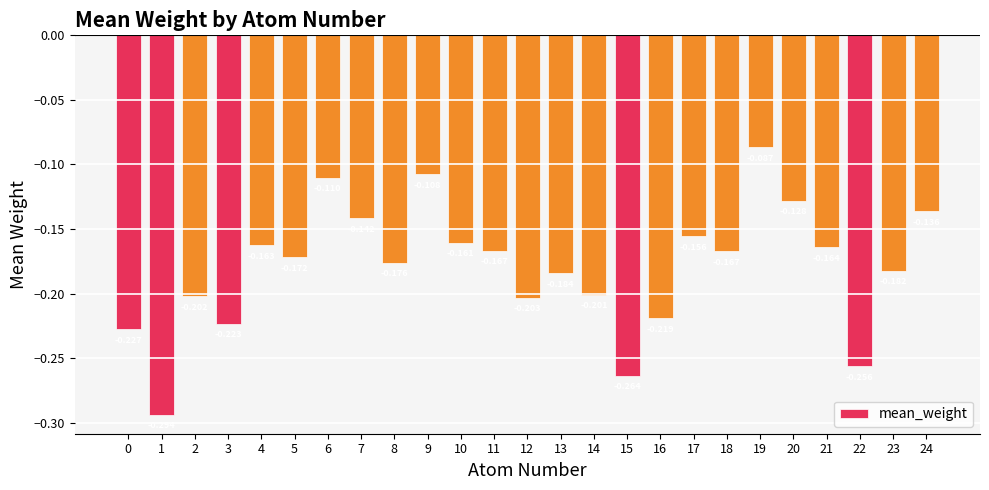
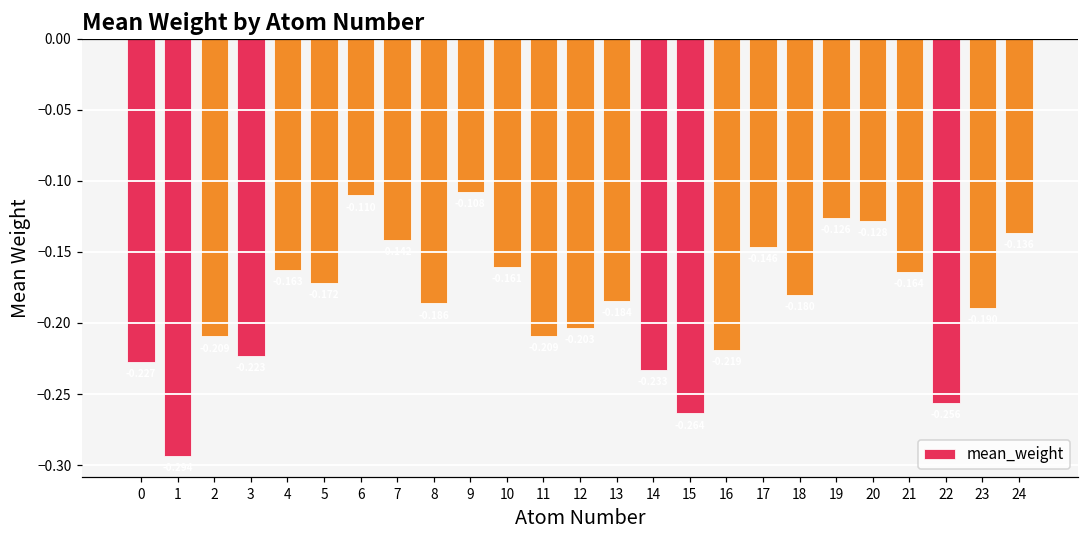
2: -0.202 -> -0.209
8: -0.176 -> -0.186
11: -0.167 -> -0.209
14: -0.201 -> -0.233
17: -0.156 -> -0.146
18: -0.167 -> -0.180
19: -0.087 -> -0.126
23: -0.182 -> -0.190
